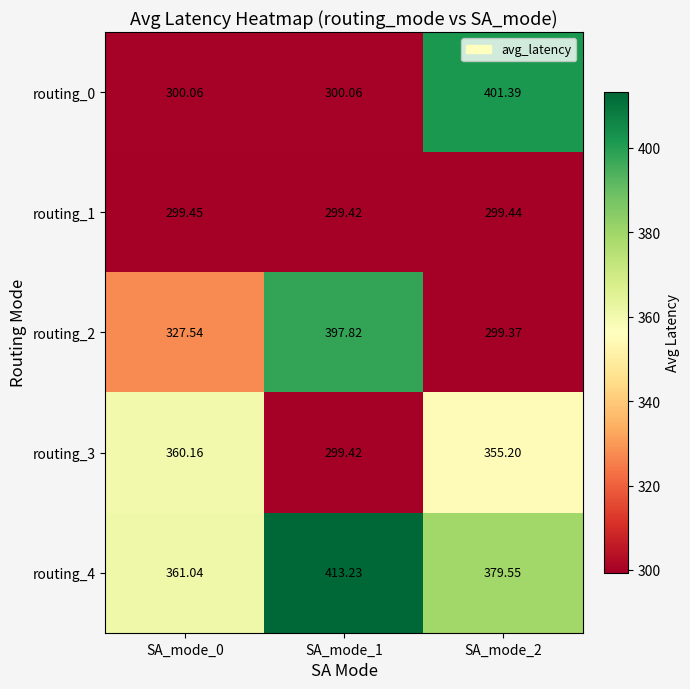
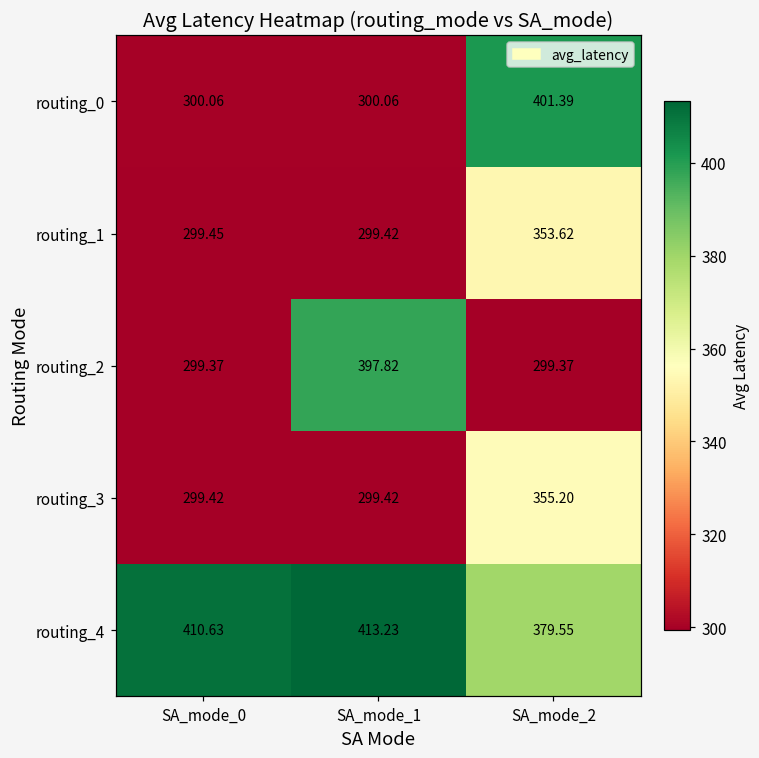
routing_1, SA_mode_2: 299.44 -> 353.62
routing_2, SA_mode_0: 327.54 -> 299.37
routing_3, SA_mode_0: 360.16 -> 299.42
routing_4, SA_mode_0: 361.04 -> 410.63
